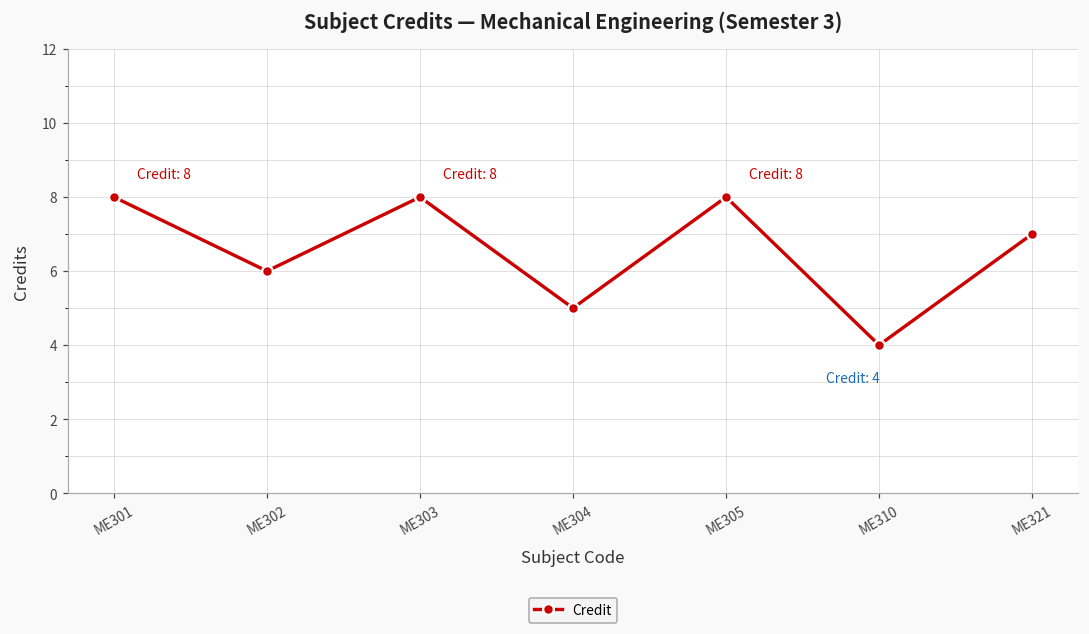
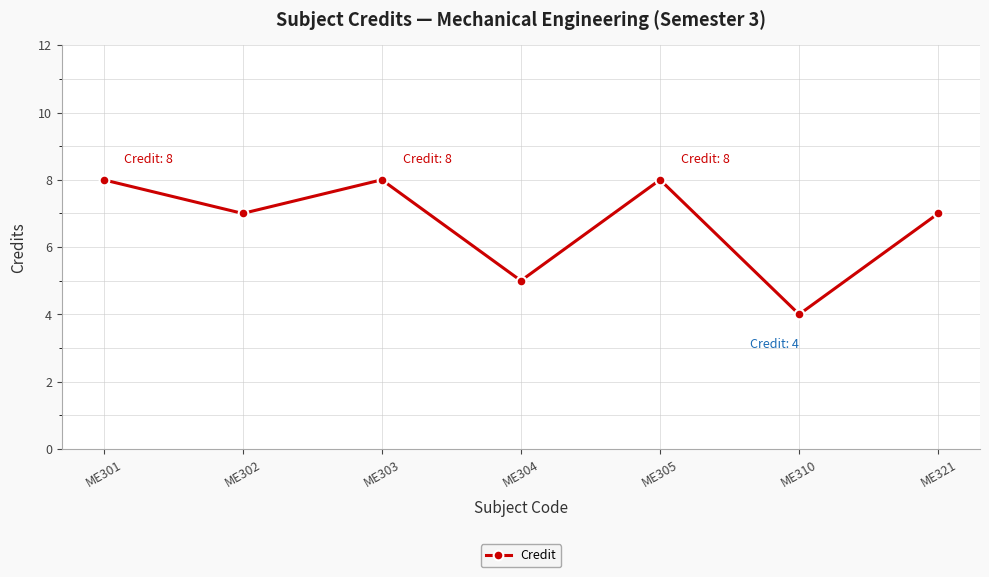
ME302: 6 -> 7
